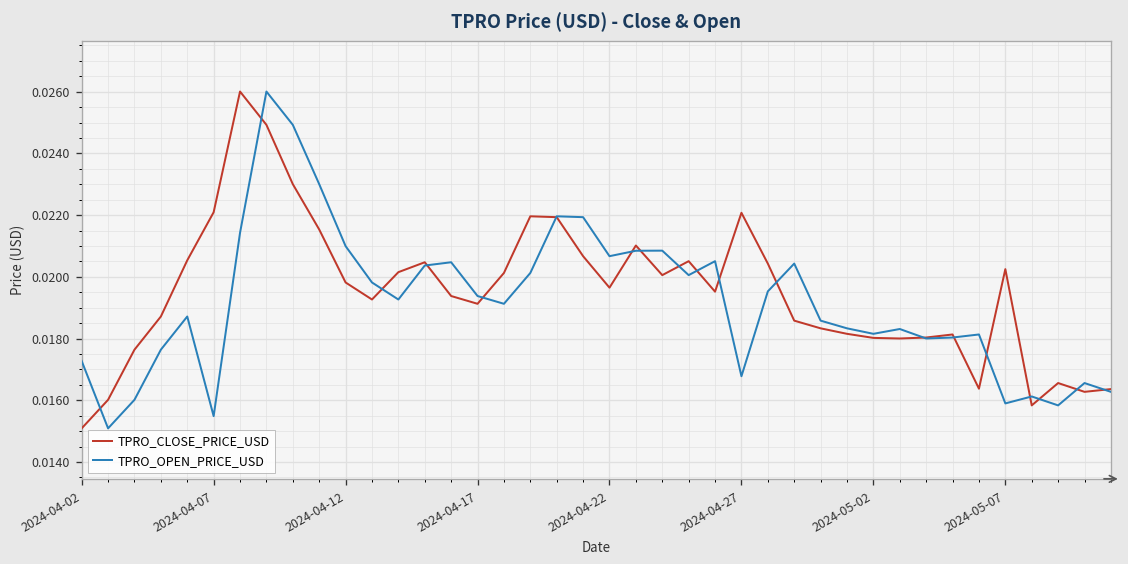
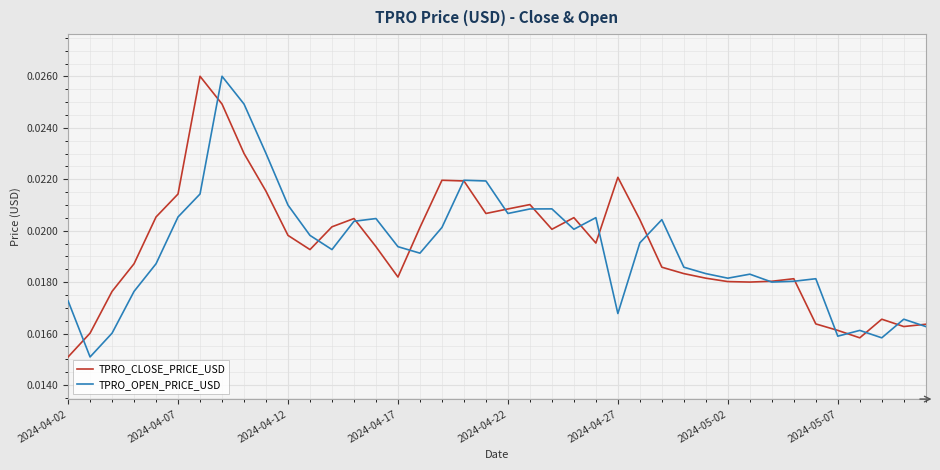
TPRO_CLOSE_PRICE_USD, 2024-04-07: 0.0221 -> 0.0214
TPRO_OPEN_PRICE_USD, 2024-04-07: 0.0155 -> 0.0205
TPRO_CLOSE_PRICE_USD, 2024-04-17: 0.0191 -> 0.0182
TPRO_CLOSE_PRICE_USD, 2024-04-22: 0.0196 -> 0.0208
TPRO_CLOSE_PRICE_USD, 2024-05-07: 0.0203 -> 0.0161
